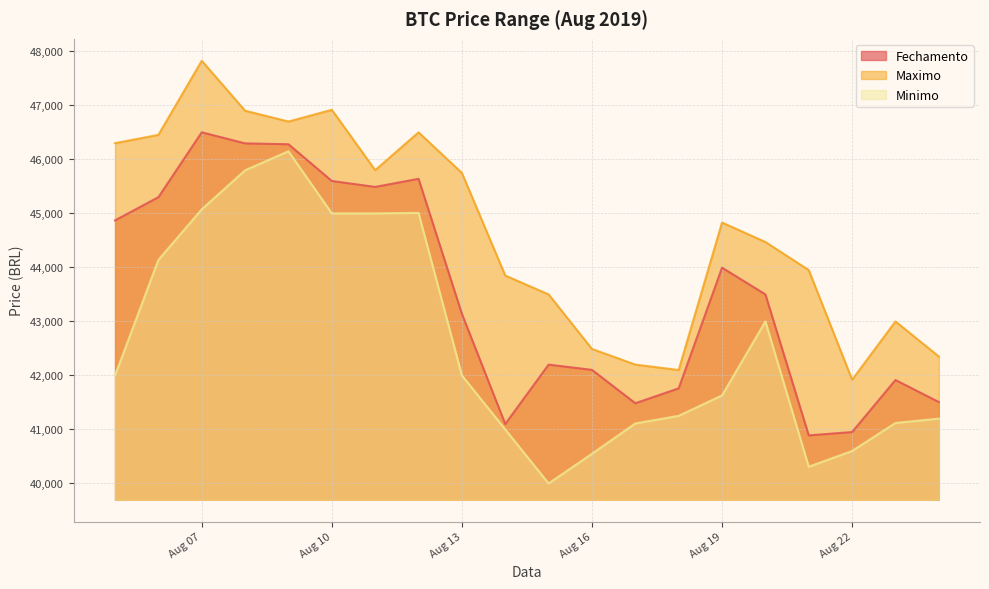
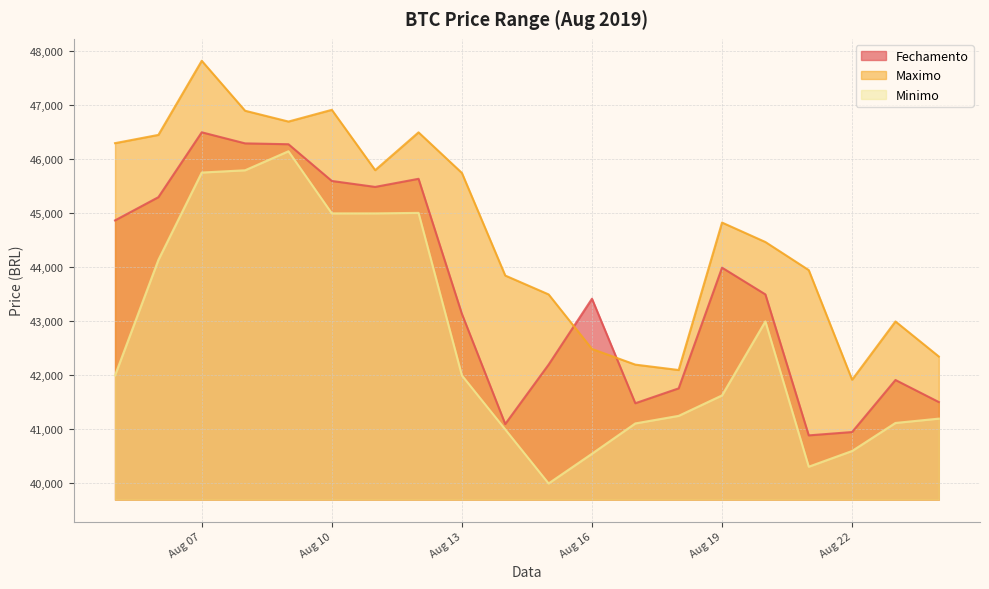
Minimo, Aug 07: 45,100 -> 45,800
Fechamento, Aug 16: 42,100 -> 43,400
